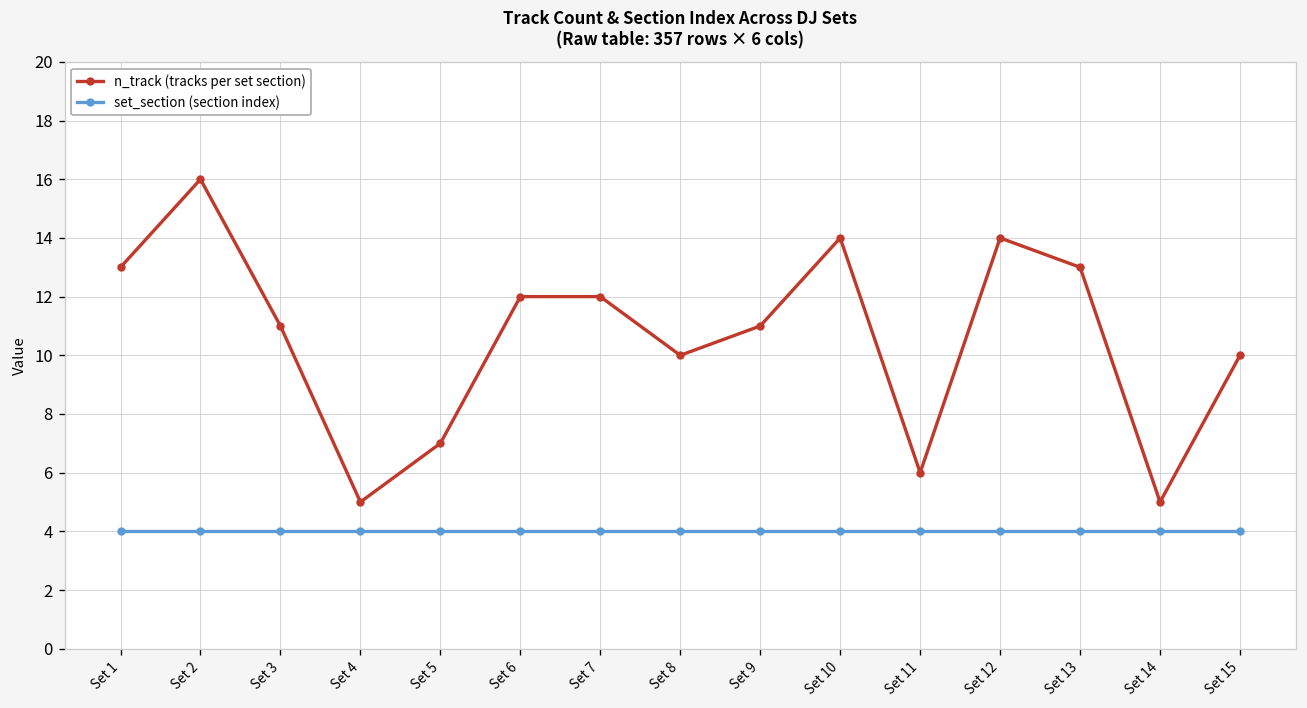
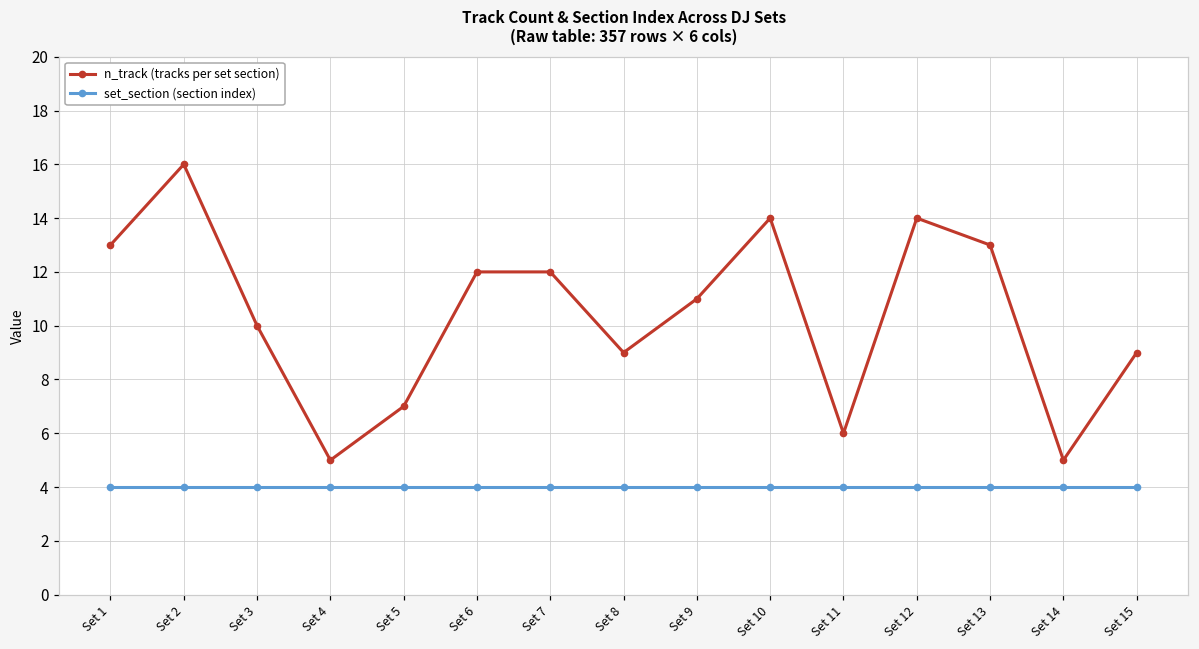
n_track (tracks per set section), Set 3: 11 -> 10
n_track (tracks per set section), Set 8: 10 -> 9
n_track (tracks per set section), Set 15: 10 -> 9
